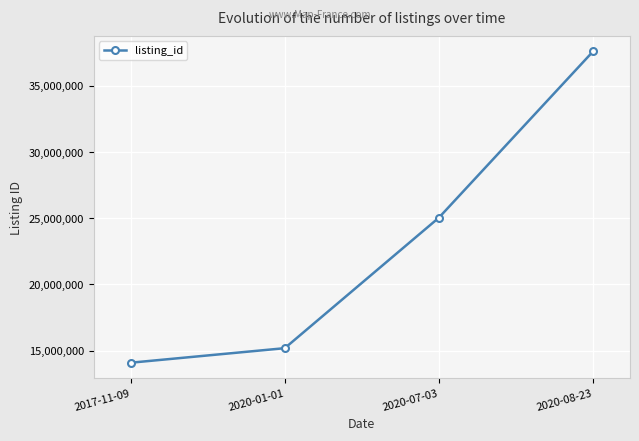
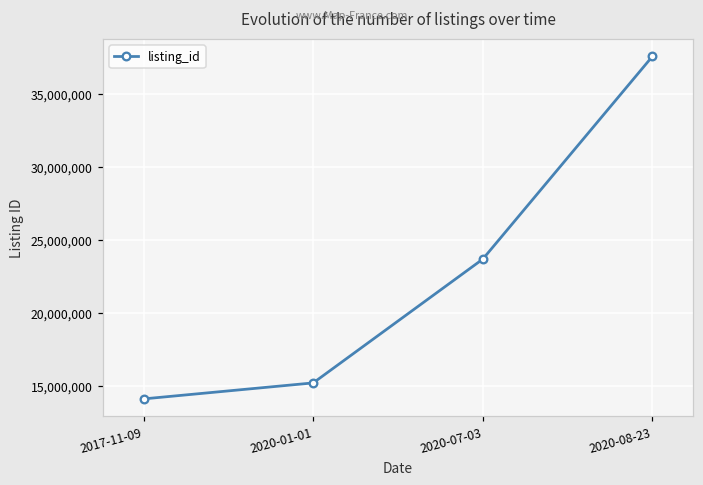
2020-07-03: 25,000,000 -> 23,700,000
